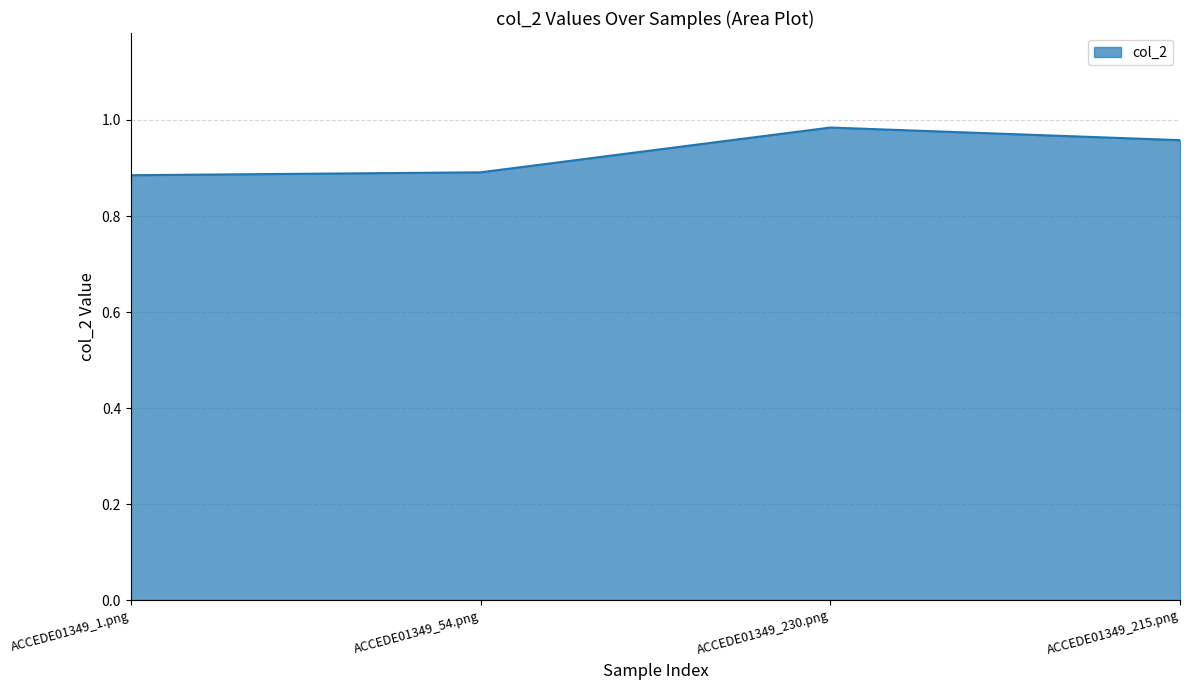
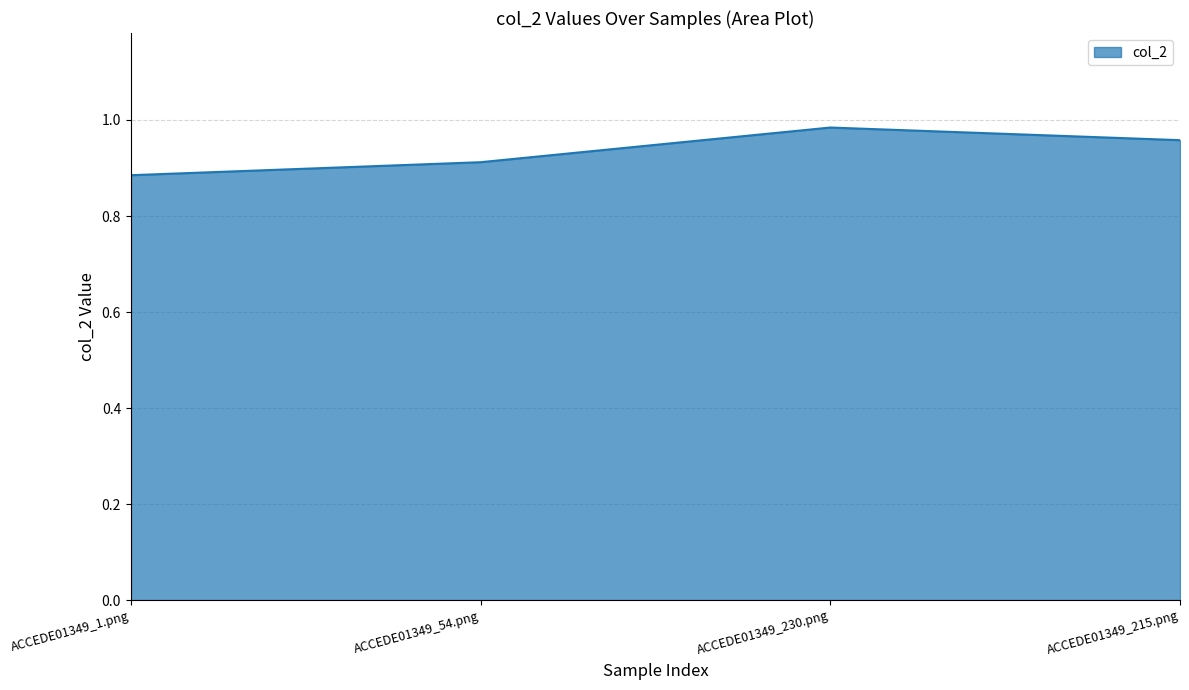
ACCEDE01349_54.png: 0.89 -> 0.91
